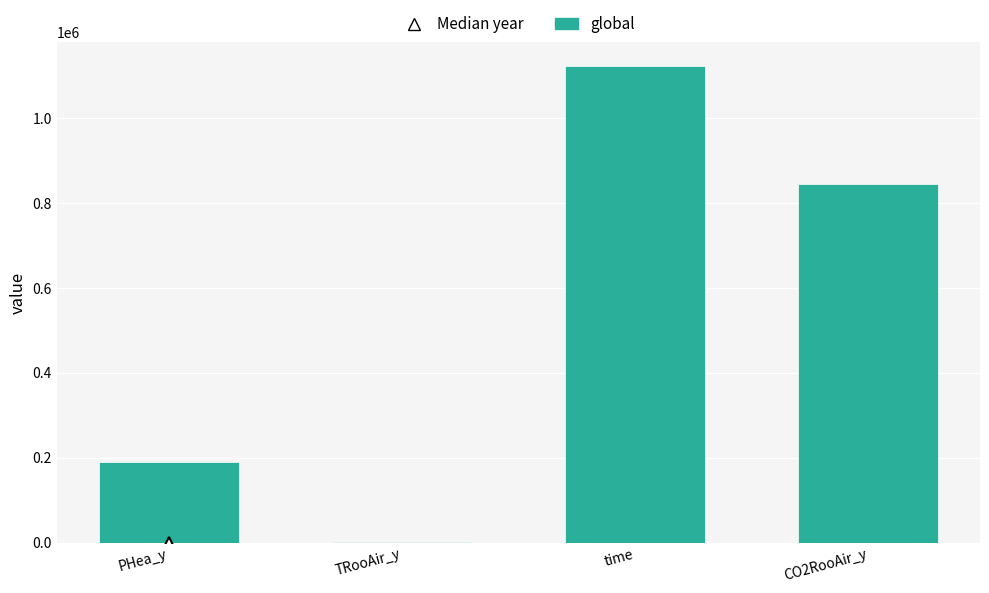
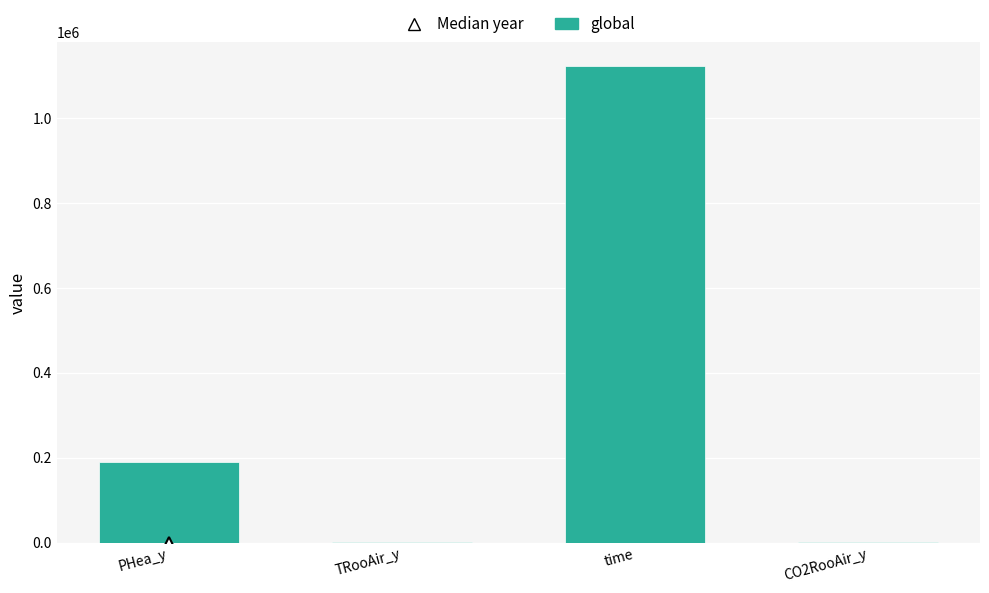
global, CO2RooAir_y: 850000 -> 0
